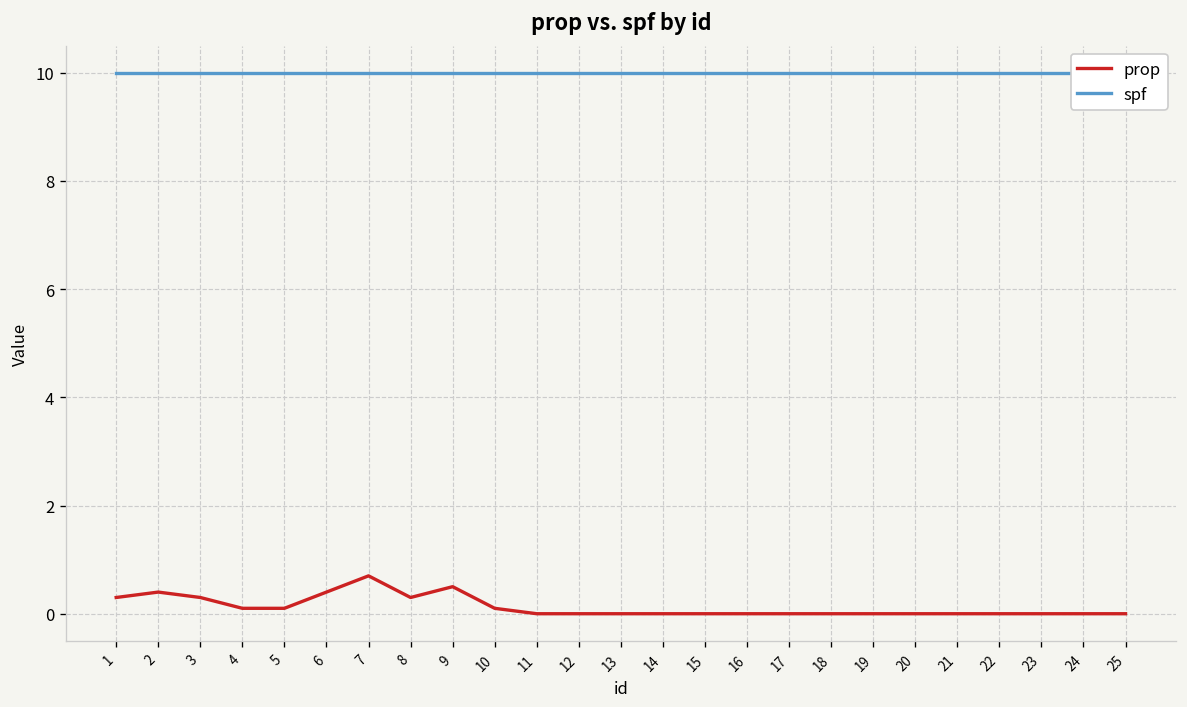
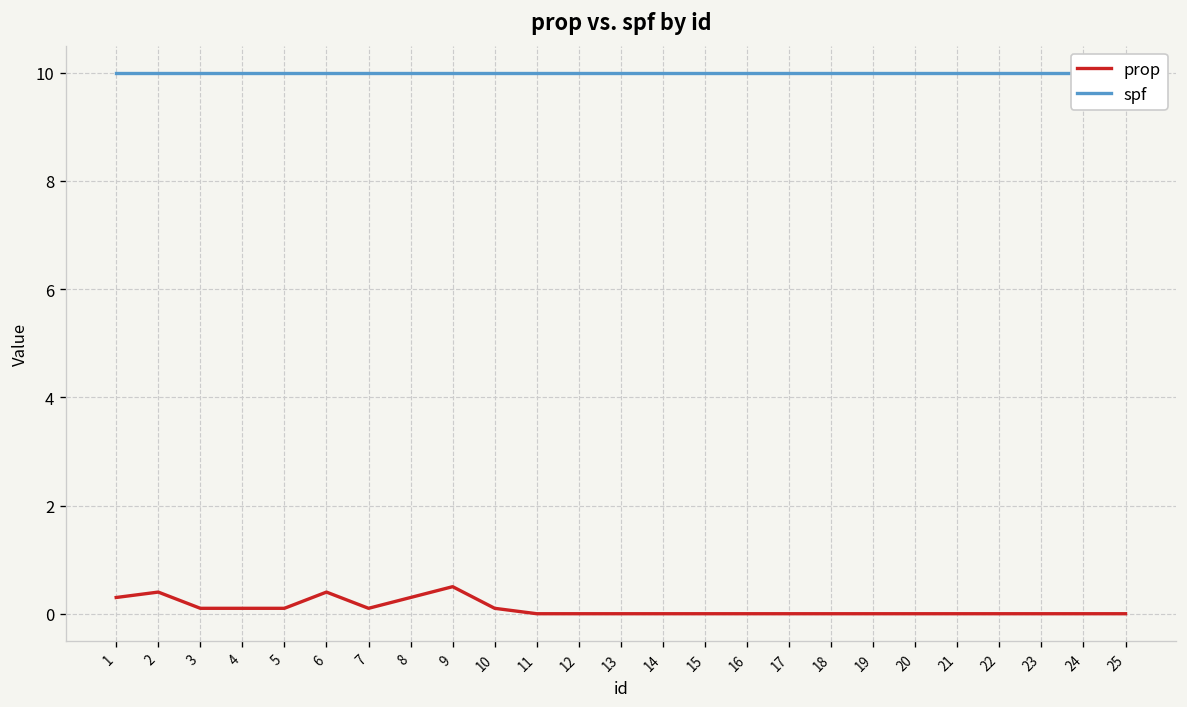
prop, 3: 0.3 -> 0.1
prop, 7: 0.7 -> 0.1
